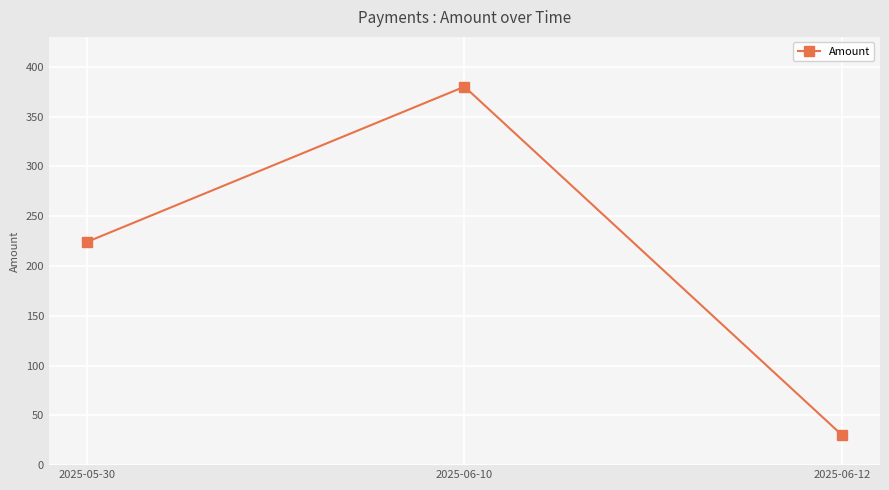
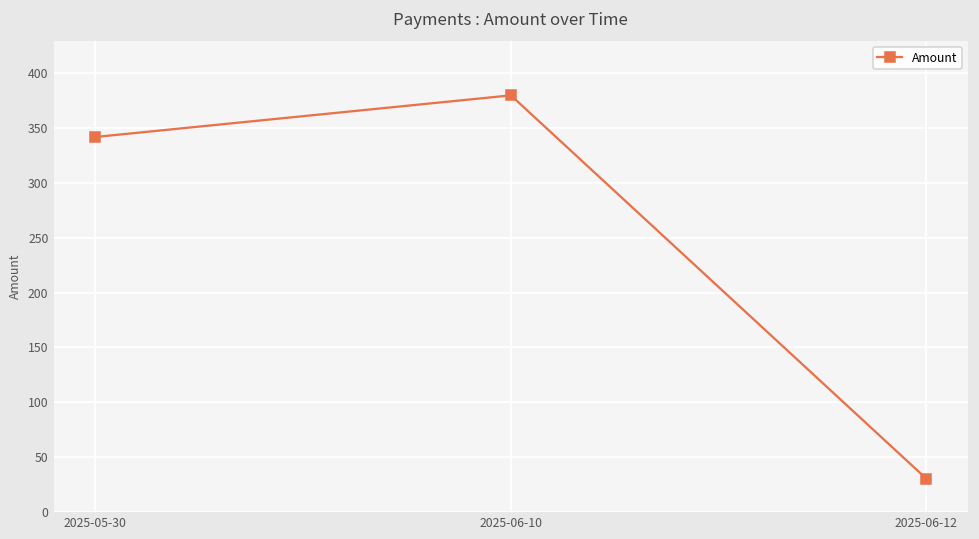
2025-05-30: 220 -> 340
